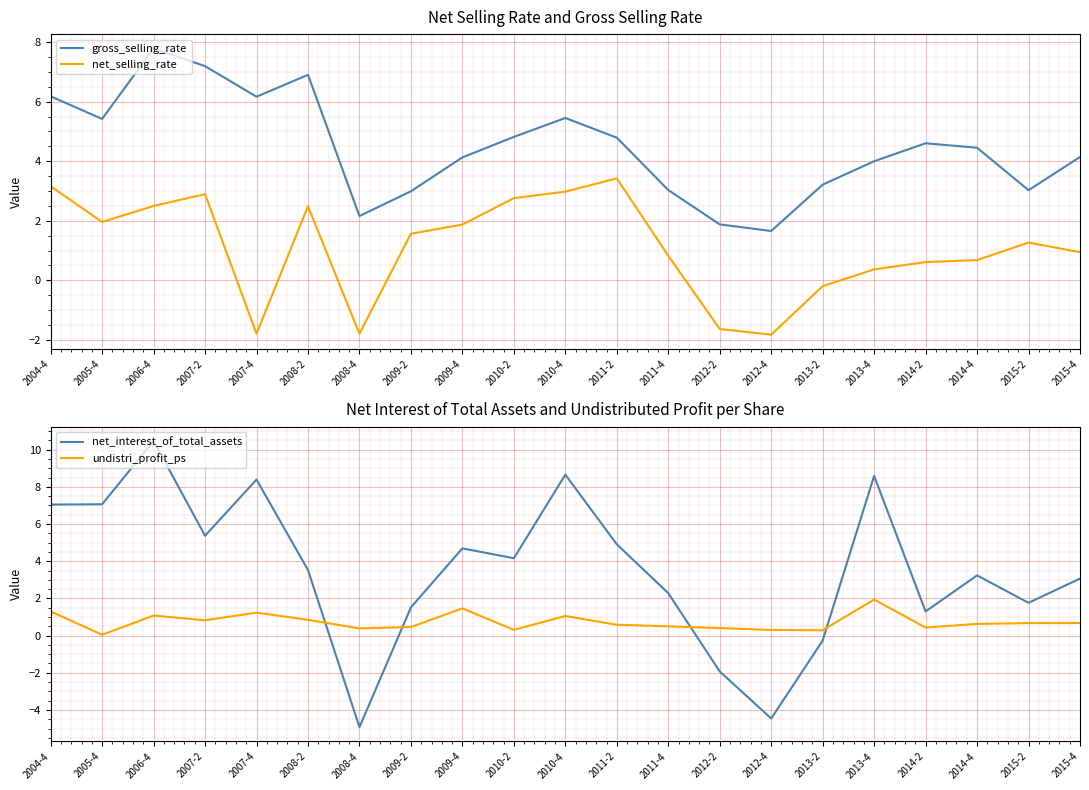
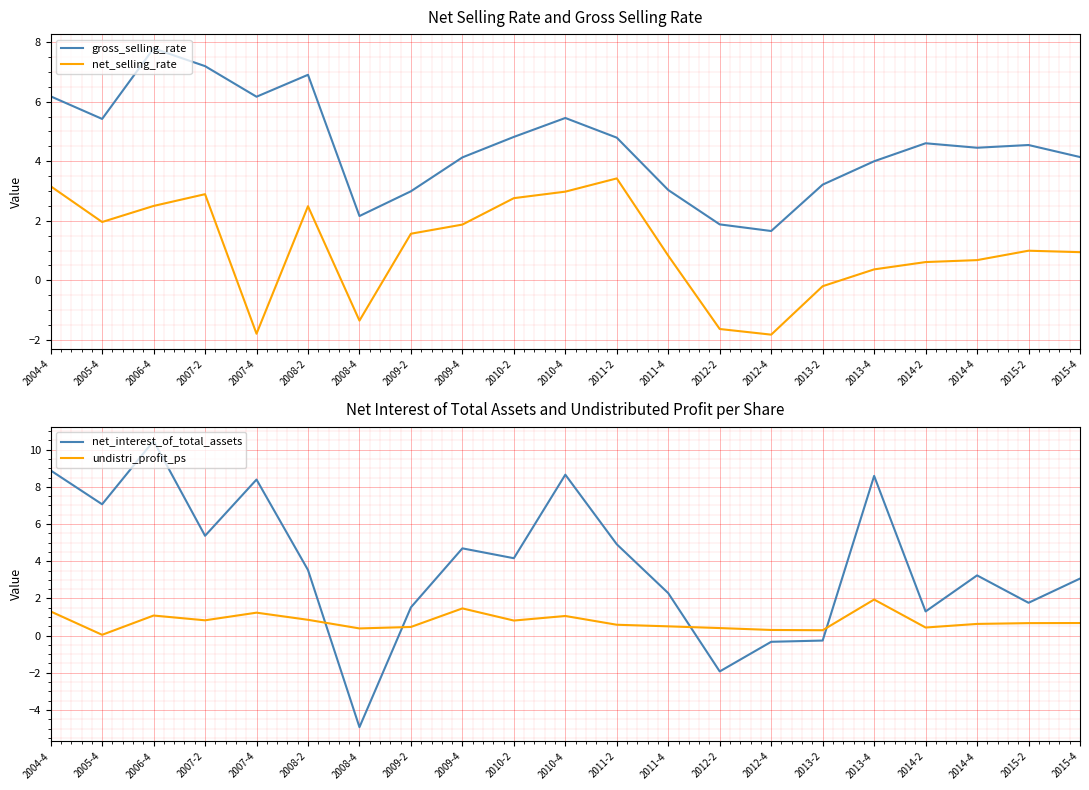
Net Selling Rate and Gross Selling Rate, net_selling_rate, 2008-4: -1.8 -> -1.4
Net Selling Rate and Gross Selling Rate, gross_selling_rate, 2015-2: 3.0 -> 4.5
Net Selling Rate and Gross Selling Rate, net_selling_rate, 2015-2: 1.3 -> 1.0
Net Interest of Total Assets and Undistributed Profit per Share, net_interest_of_total_assets, 2004-4: 7.0 -> 8.9
Net Interest of Total Assets and Undistributed Profit per Share, undistri_profit_ps, 2010-2: 0.3 -> 0.8
Net Interest of Total Assets and Undistributed Profit per Share, net_interest_of_total_assets, 2012-4: -4.5 -> -0.3
